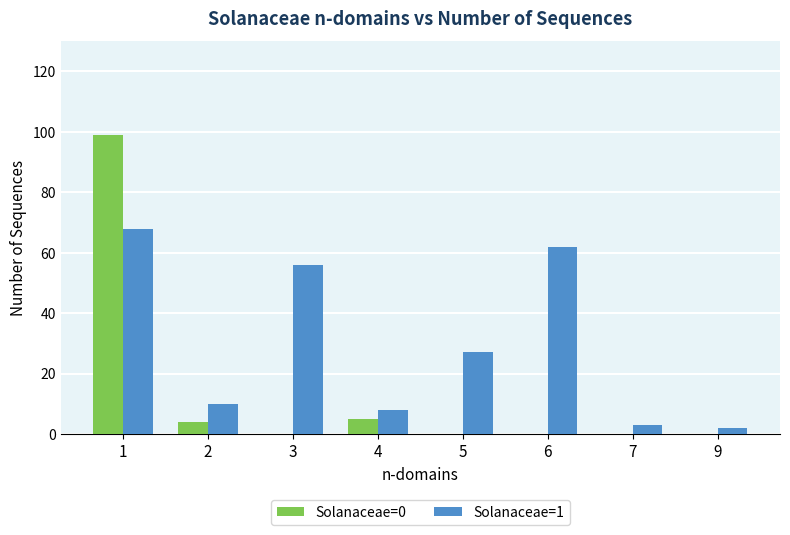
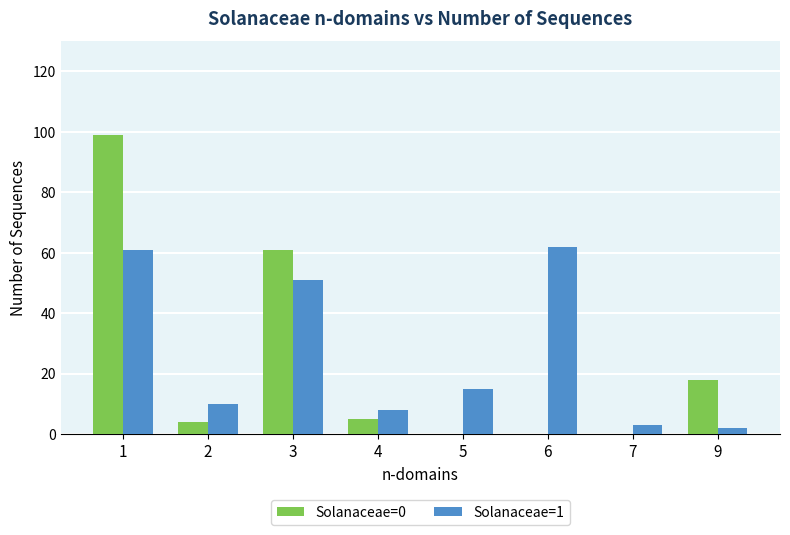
Solanaceae=1, 1: 68 -> 61
Solanaceae=0, 3: 0 -> 61
Solanaceae=1, 3: 56 -> 51
Solanaceae=1, 5: 27 -> 15
Solanaceae=0, 9: 0 -> 18
